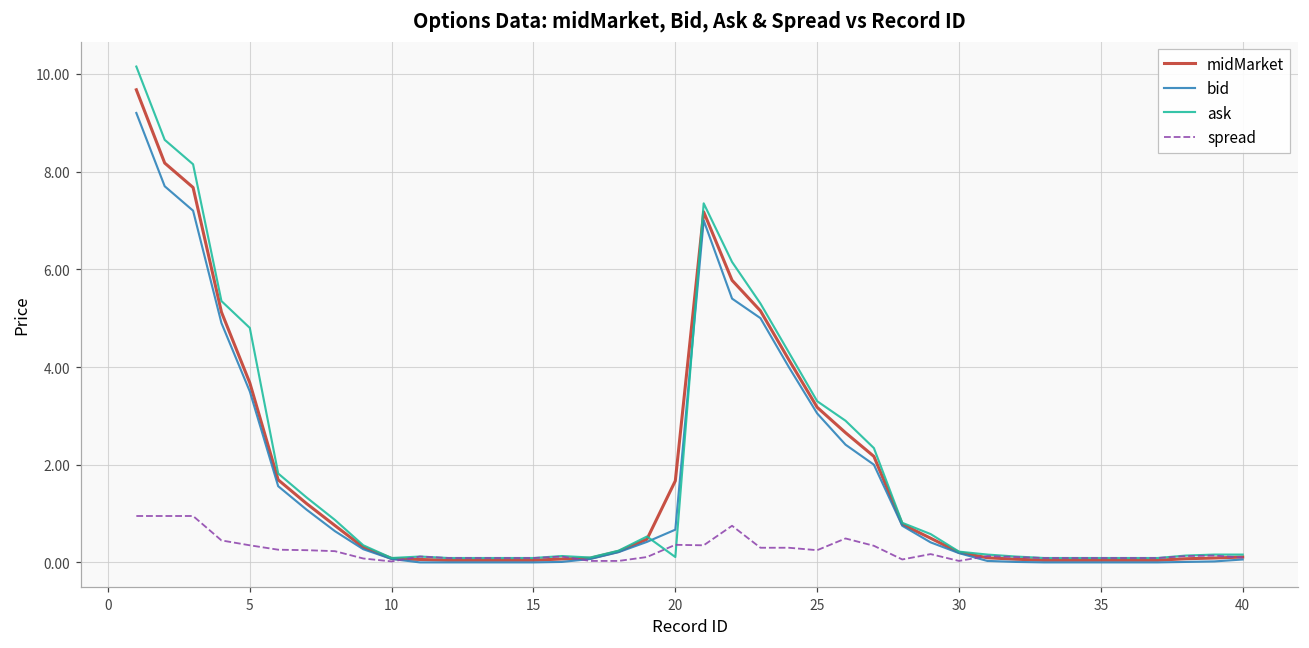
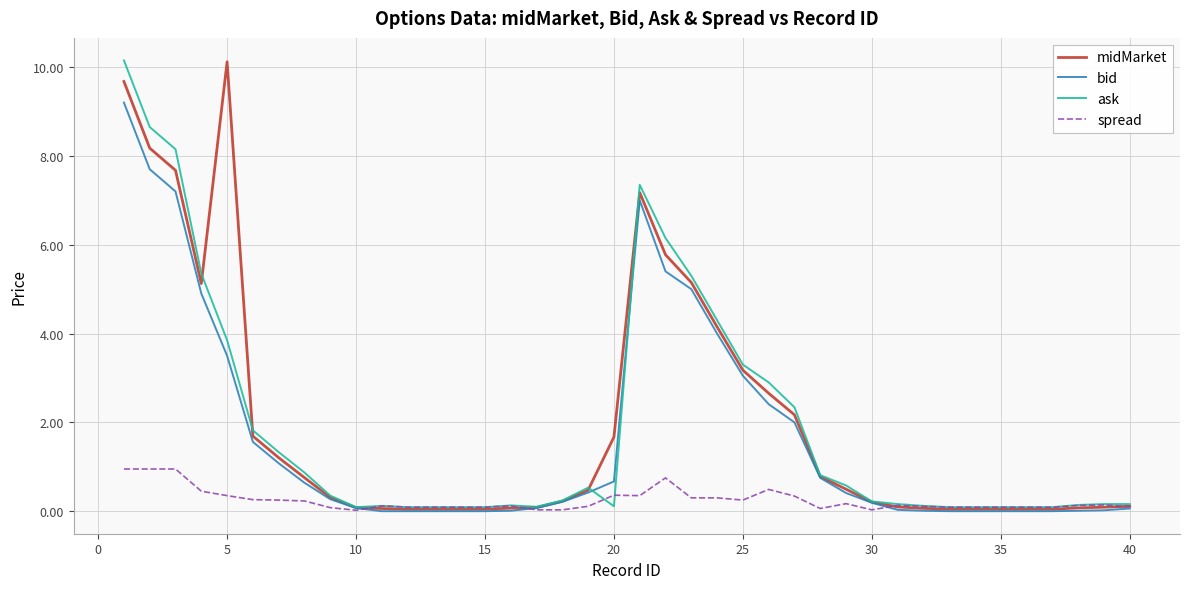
midMarket, 5: 3.7 -> 10.1
ask, 5: 4.8 -> 3.9
